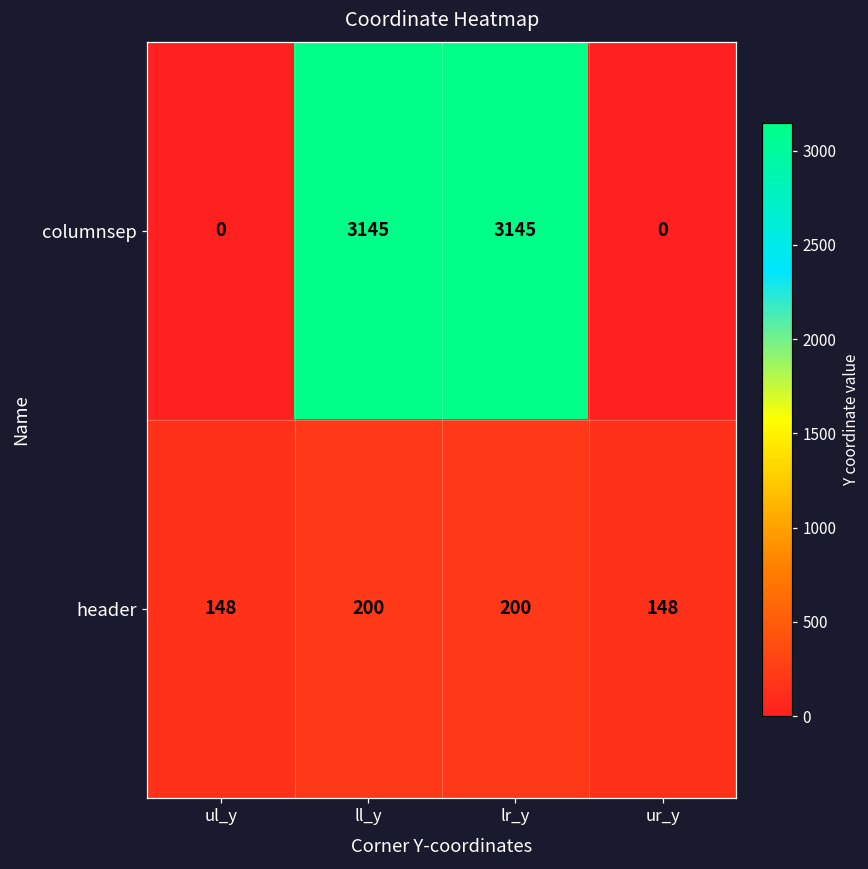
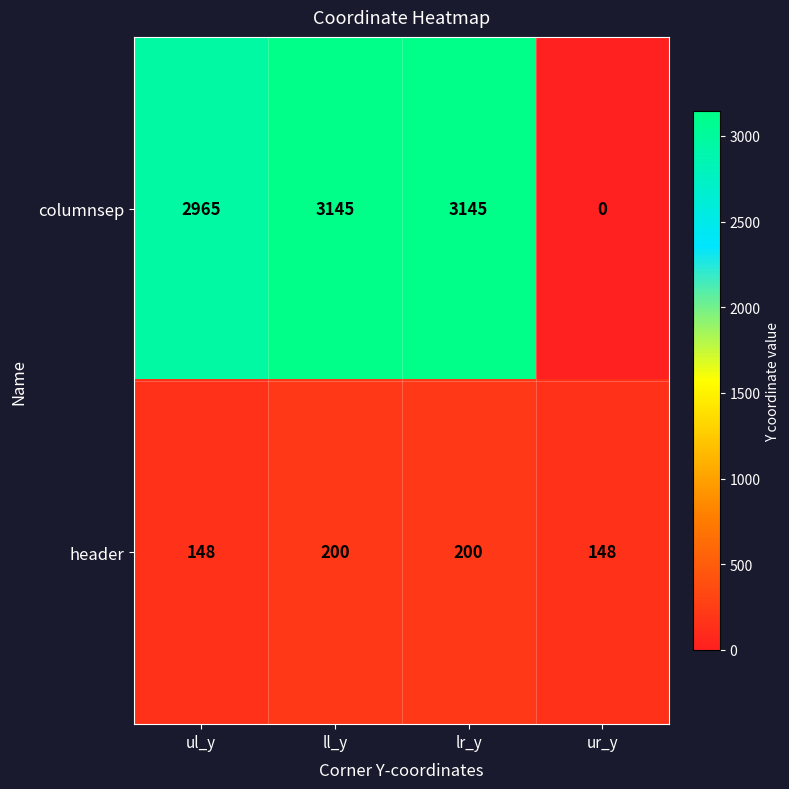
columnsep, ul_y: 0 -> 2965
